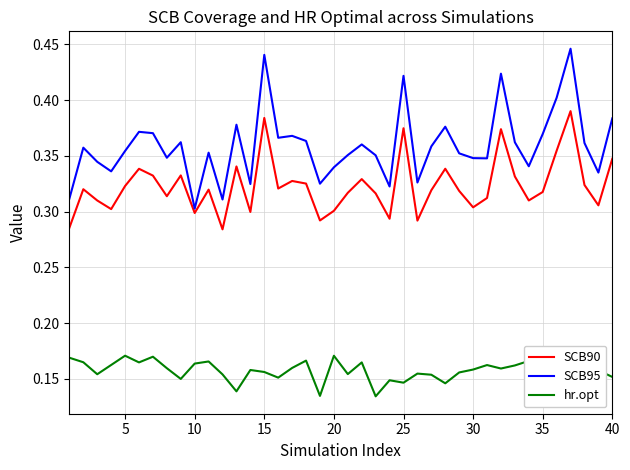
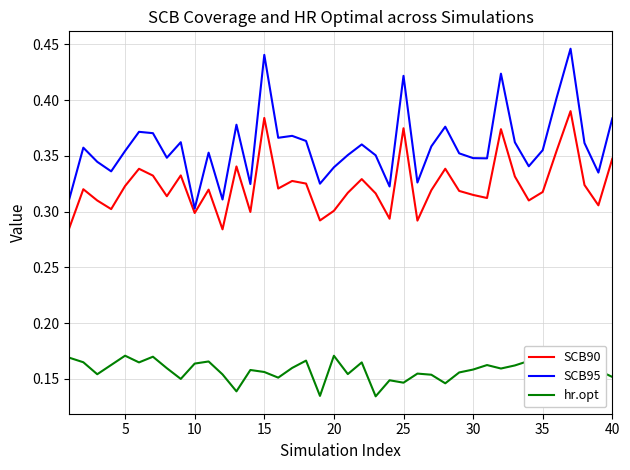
SCB90, 30: 0.304 -> 0.315
SCB95, 35: 0.370 -> 0.355
